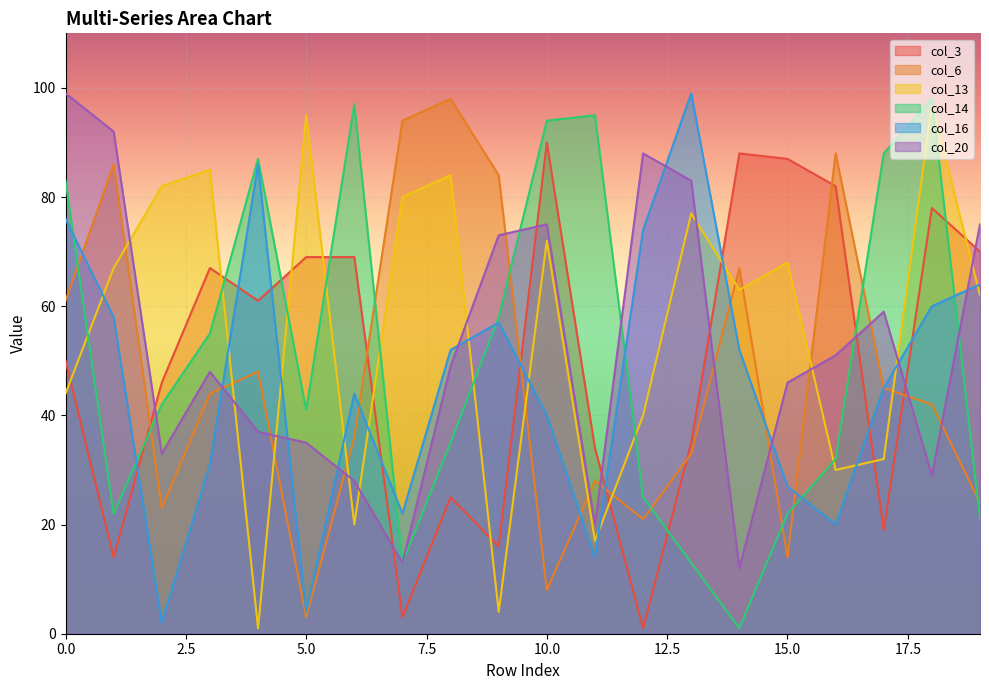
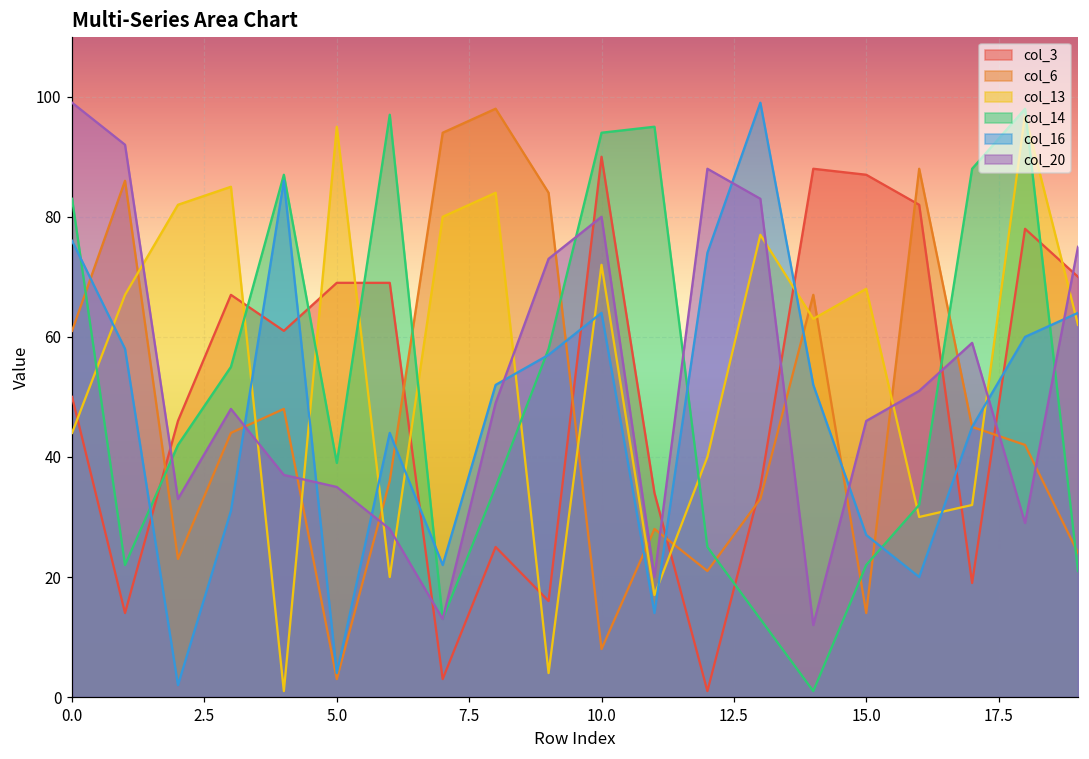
col_14, 5.0: 41 -> 39
col_16, 10.0: 40 -> 64
col_20, 10.0: 75 -> 80
